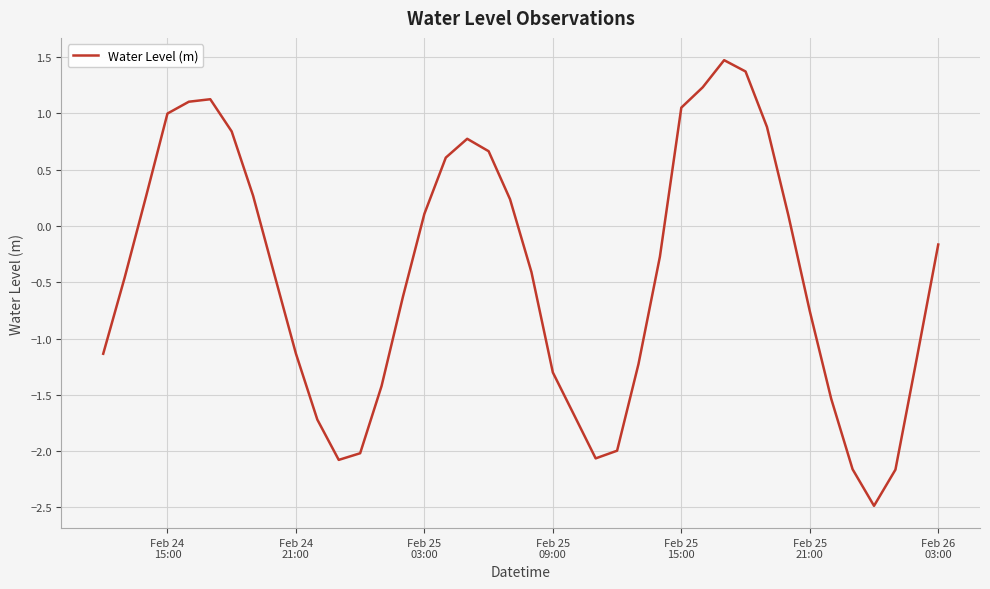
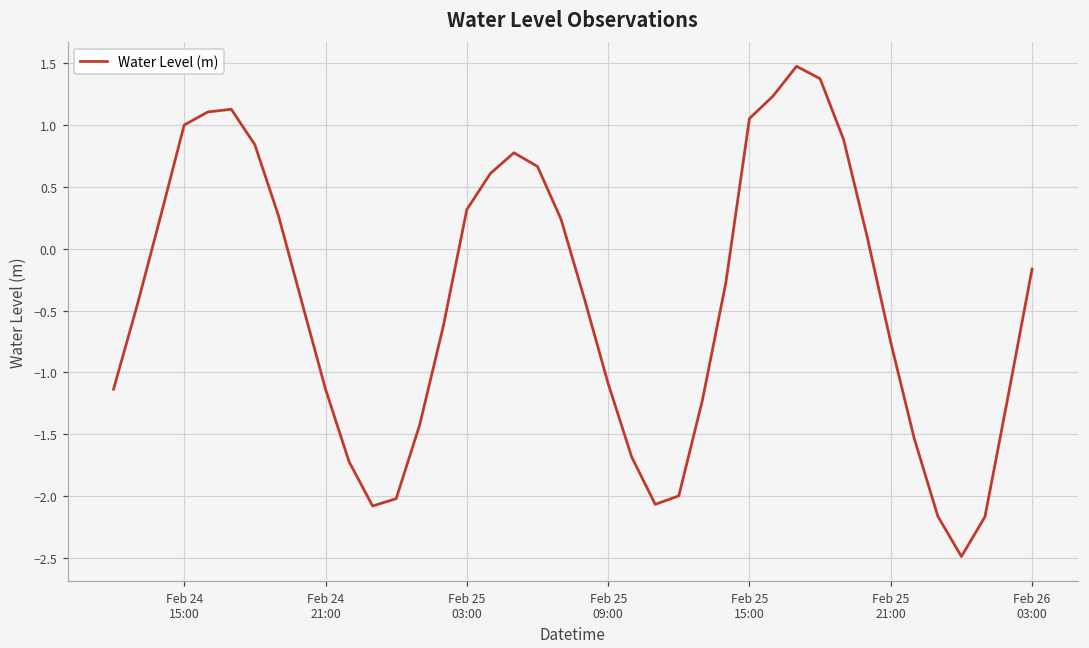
Feb 25 03:00: 0.11 -> 0.31
Feb 25 09:00: -1.30 -> -1.09
